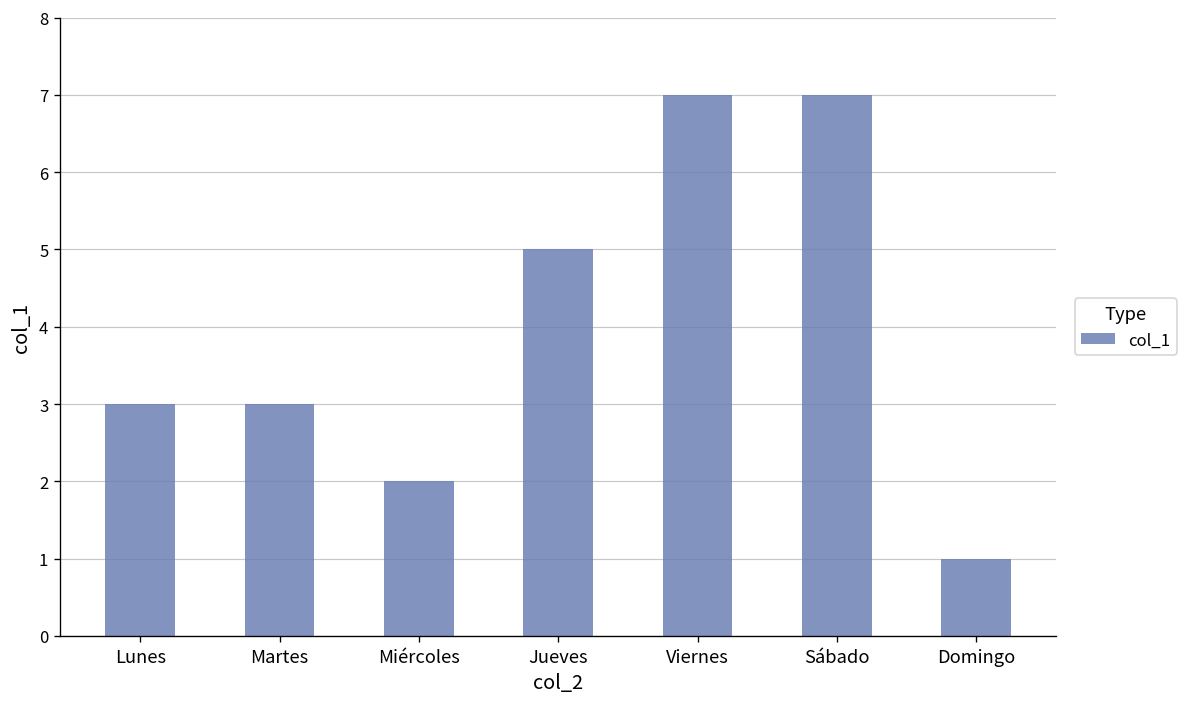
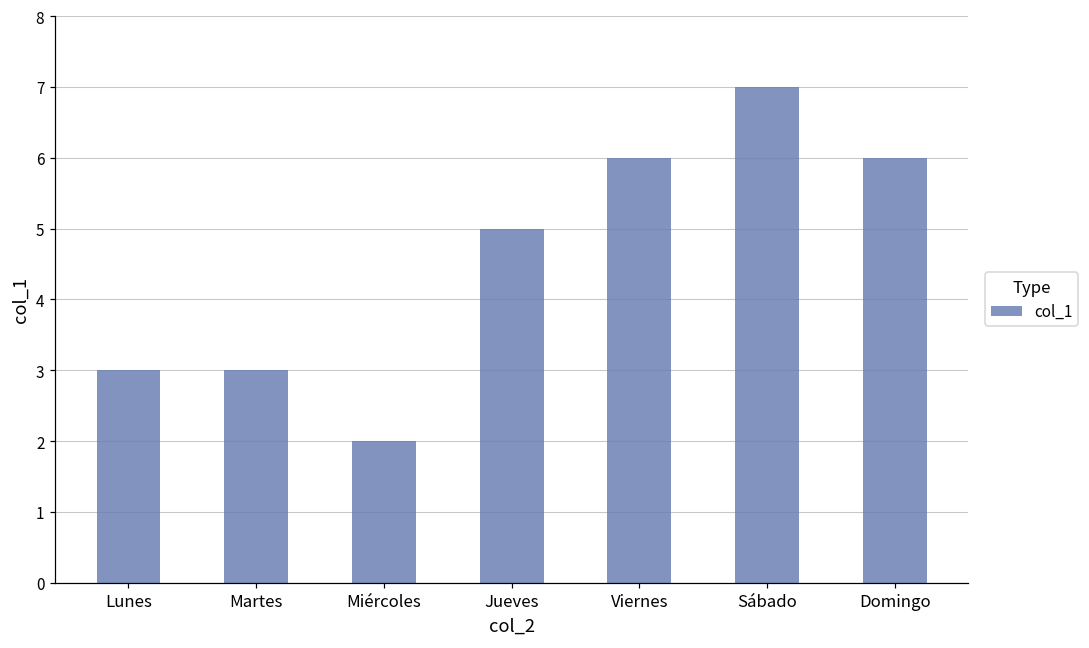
Viernes: 7 -> 6
Domingo: 1 -> 6
